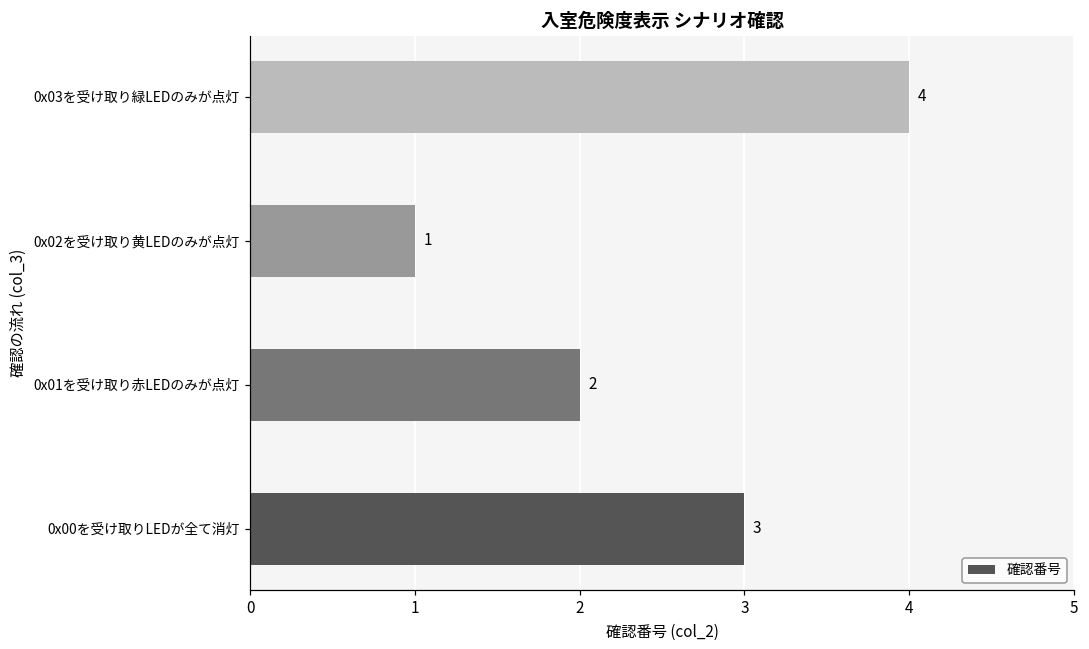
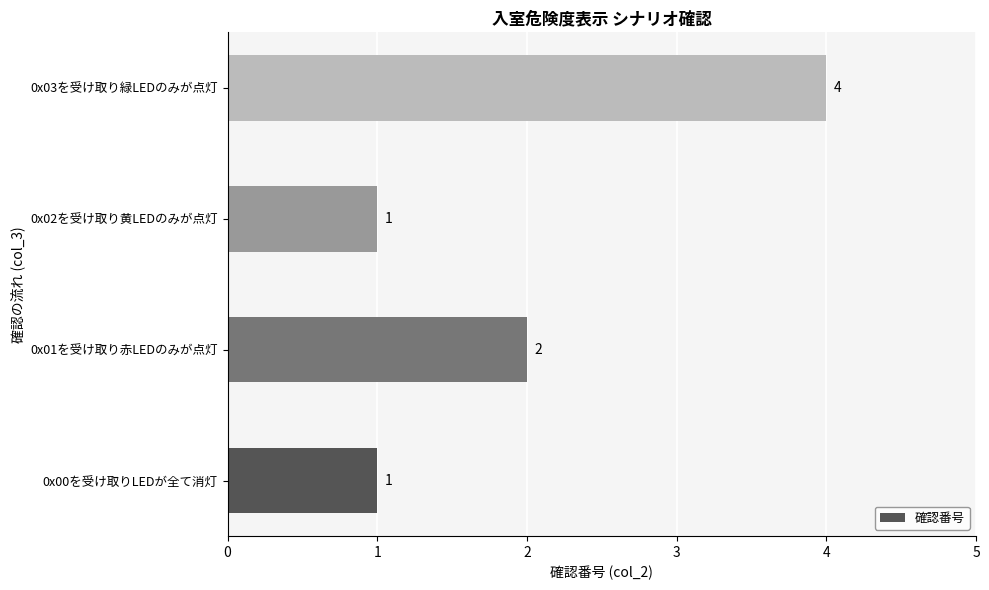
0x00を受け取りLEDが全て消灯: 3 -> 1
